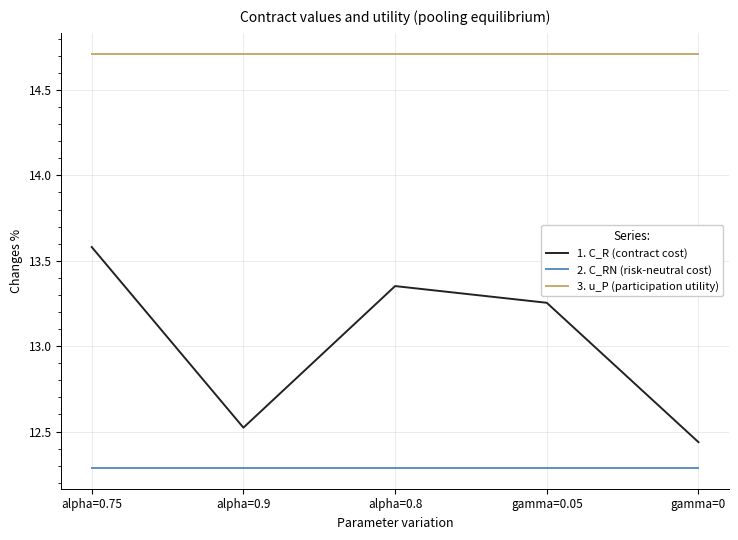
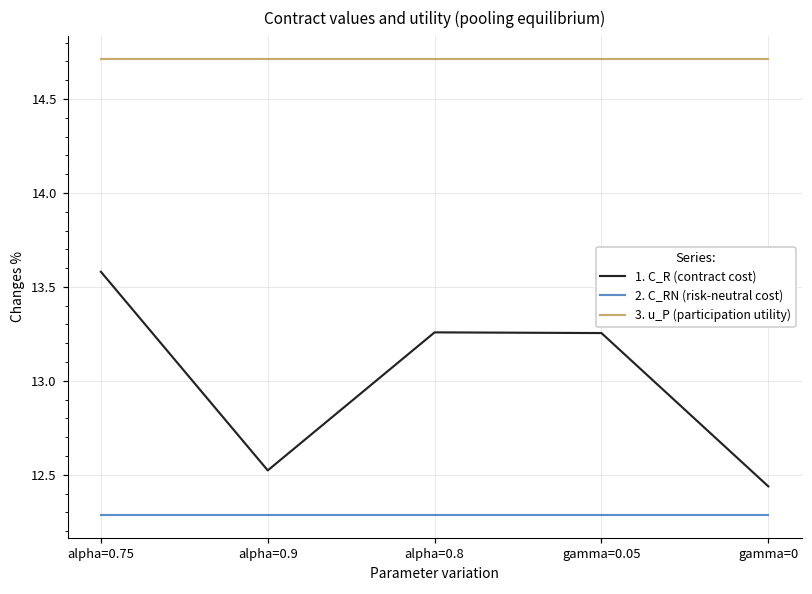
1. C_R (contract cost), alpha=0.8: 13.35 -> 13.26
